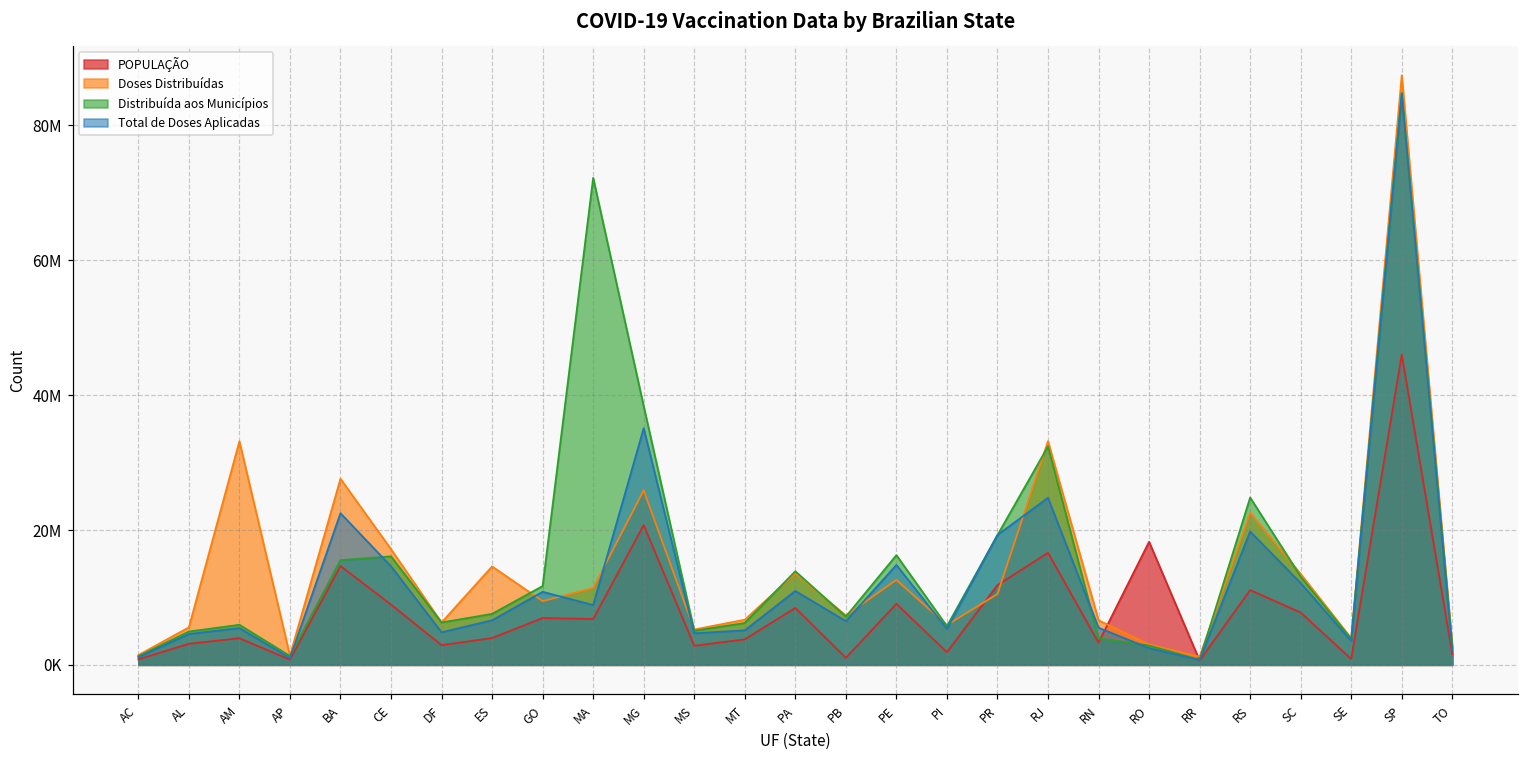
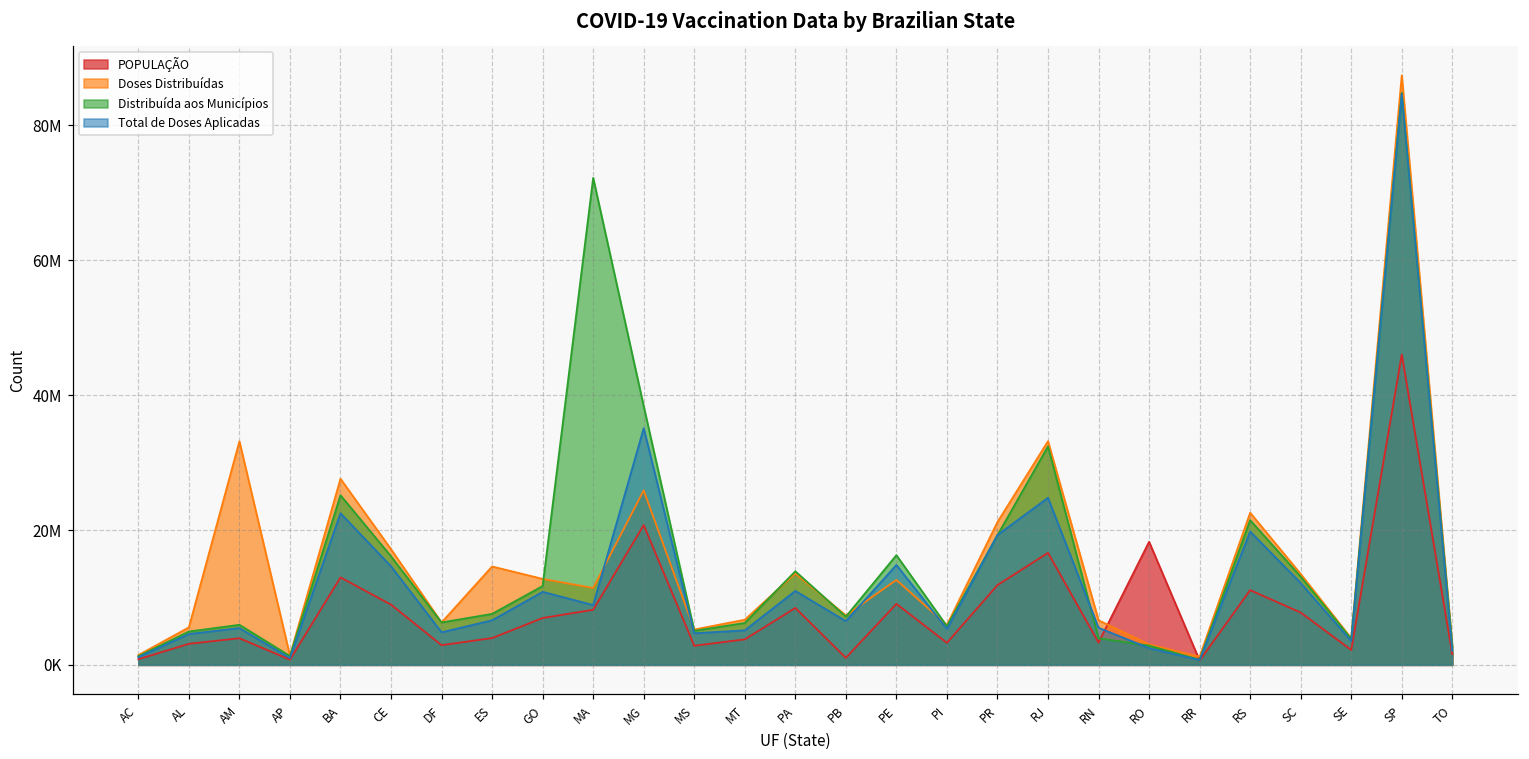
POPULAÇÃO, BA: 15000000 -> 13000000
Distribuída aos Municípios, BA: 16000000 -> 25000000
Doses Distribuídas, GO: 9000000 -> 13000000
POPULAÇÃO, MA: 7000000 -> 8000000
POPULAÇÃO, PI: 2000000 -> 3000000
Doses Distribuídas, PR: 11000000 -> 21000000
Distribuída aos Municípios, RS: 25000000 -> 21000000
POPULAÇÃO, SE: 1000000 -> 2000000
